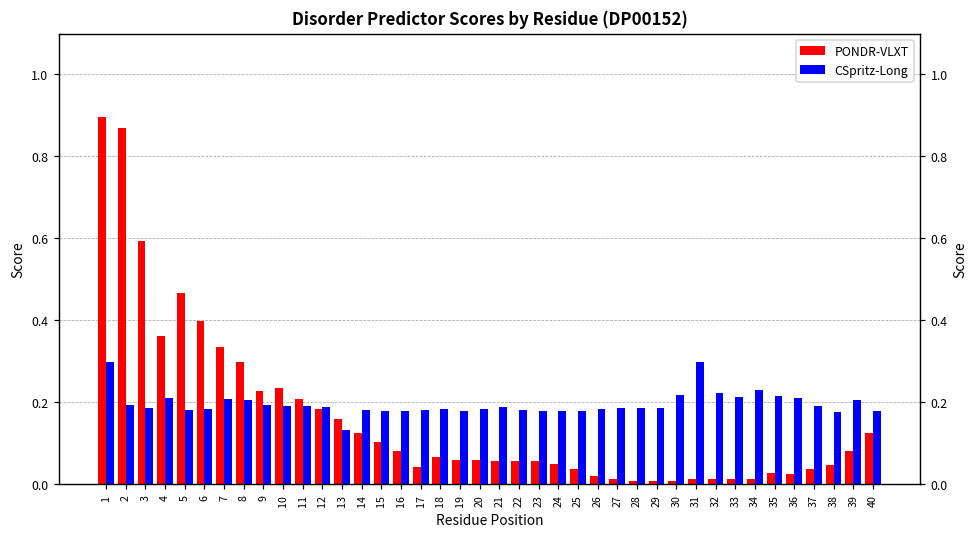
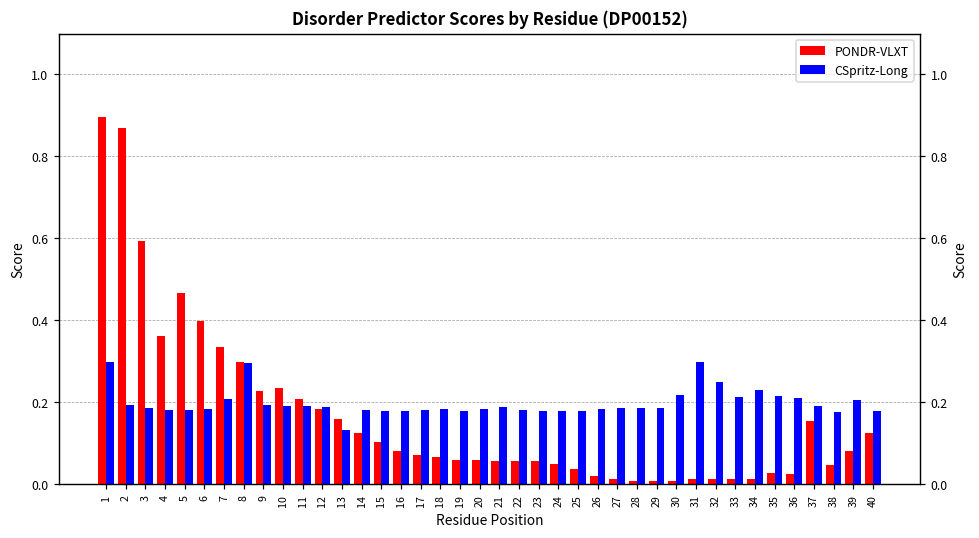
CSpritz-Long, 4: 0.21 -> 0.18
CSpritz-Long, 8: 0.21 -> 0.29
PONDR-VLXT, 17: 0.04 -> 0.07
CSpritz-Long, 32: 0.22 -> 0.25
PONDR-VLXT, 37: 0.04 -> 0.15
